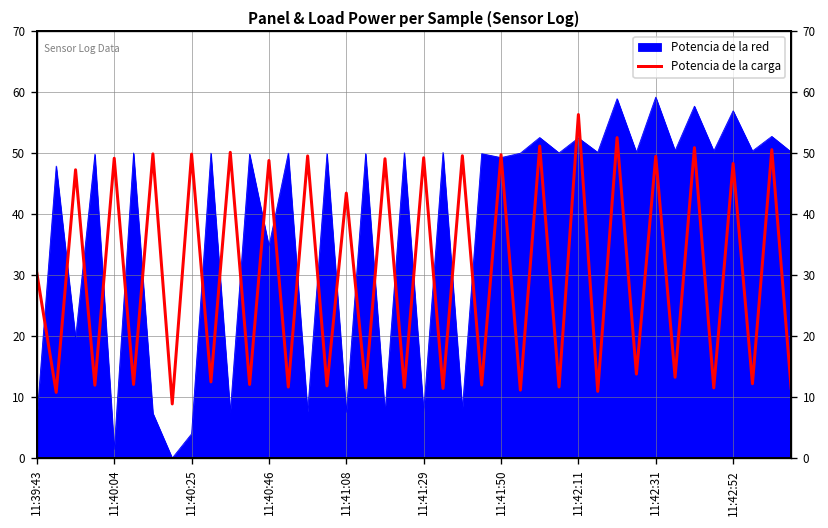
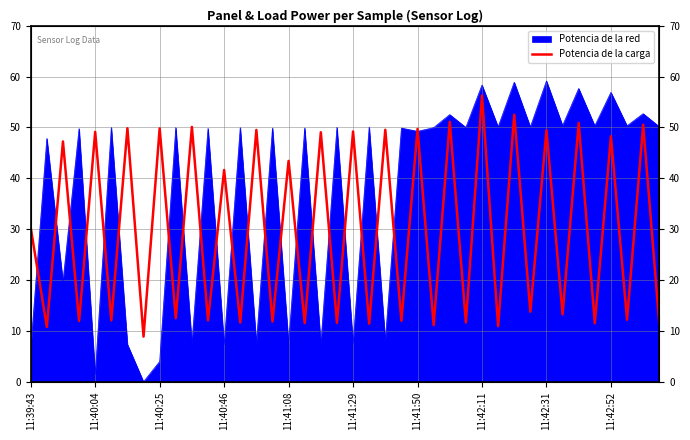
Potencia de la red, 11:40:46: 35 -> 7
Potencia de la carga, 11:40:46: 49 -> 42
Potencia de la red, 11:42:11: 52 -> 58
